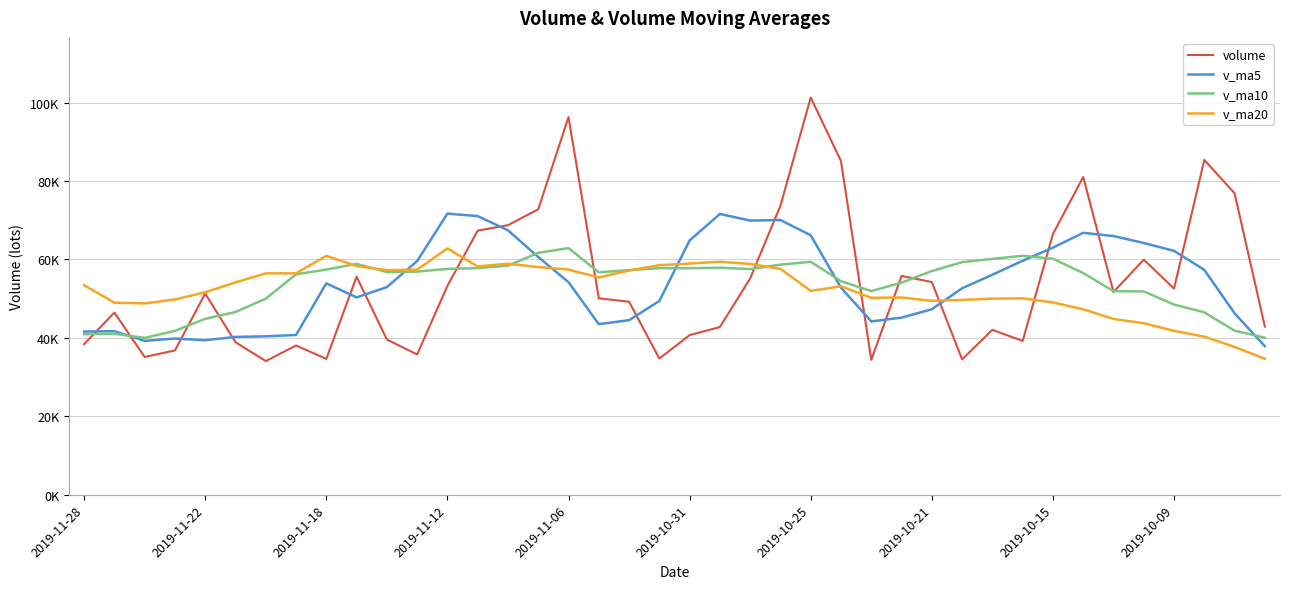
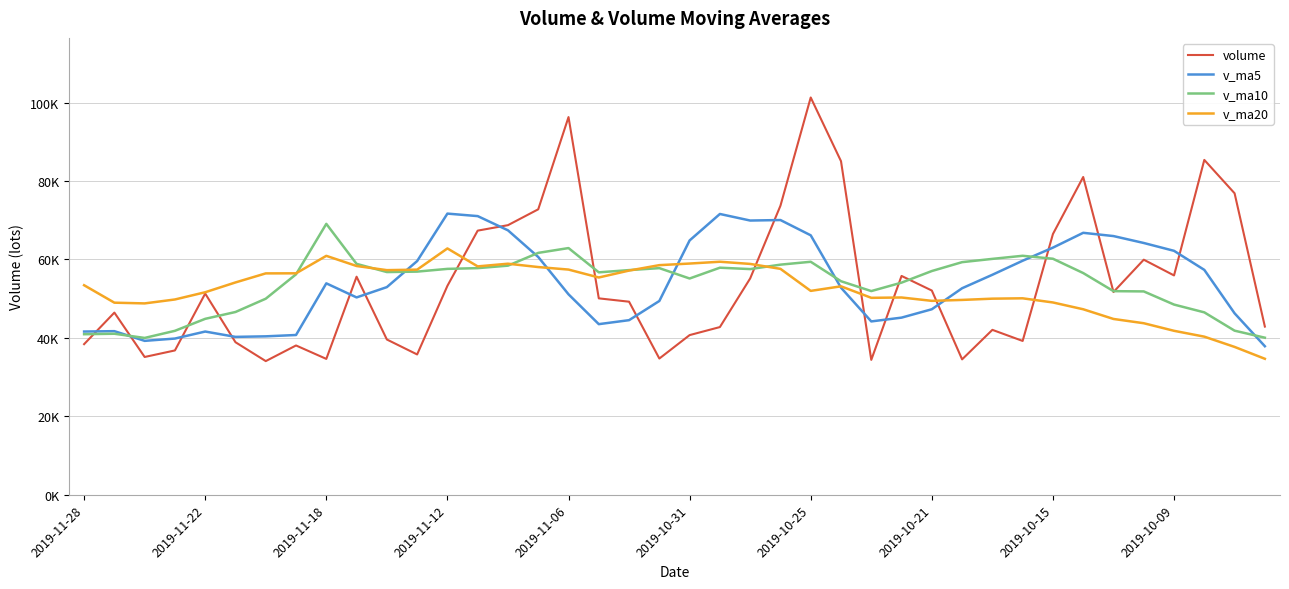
v_ma5, 2019-11-22: 39000 -> 42000
v_ma10, 2019-11-18: 57000 -> 69000
v_ma5, 2019-11-06: 54000 -> 51000
v_ma10, 2019-10-31: 58000 -> 55000
volume, 2019-10-21: 54000 -> 52000
volume, 2019-10-09: 53000 -> 56000
